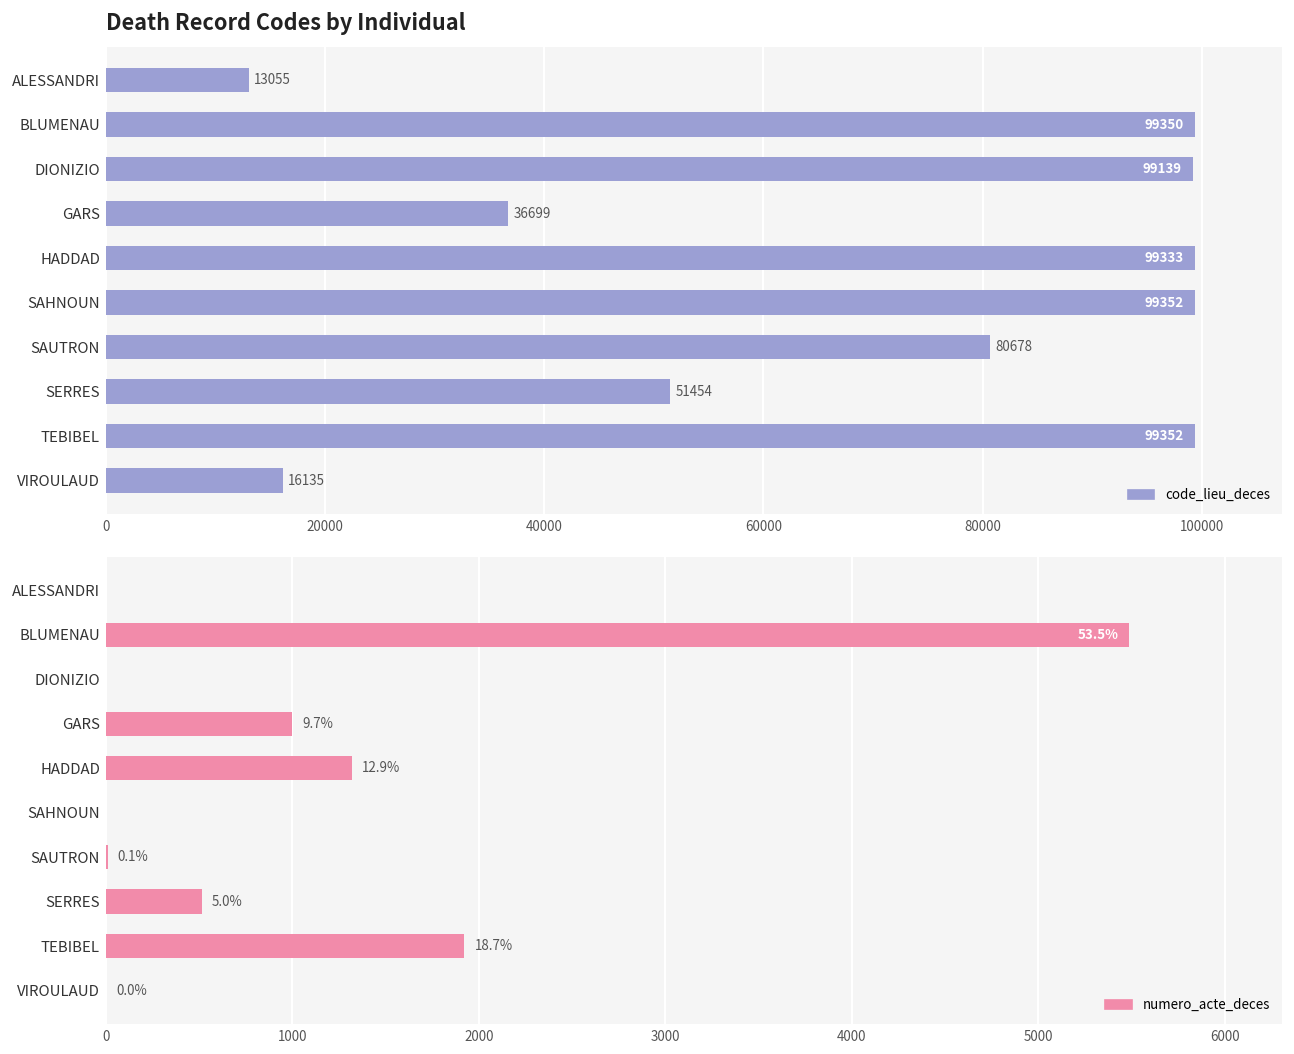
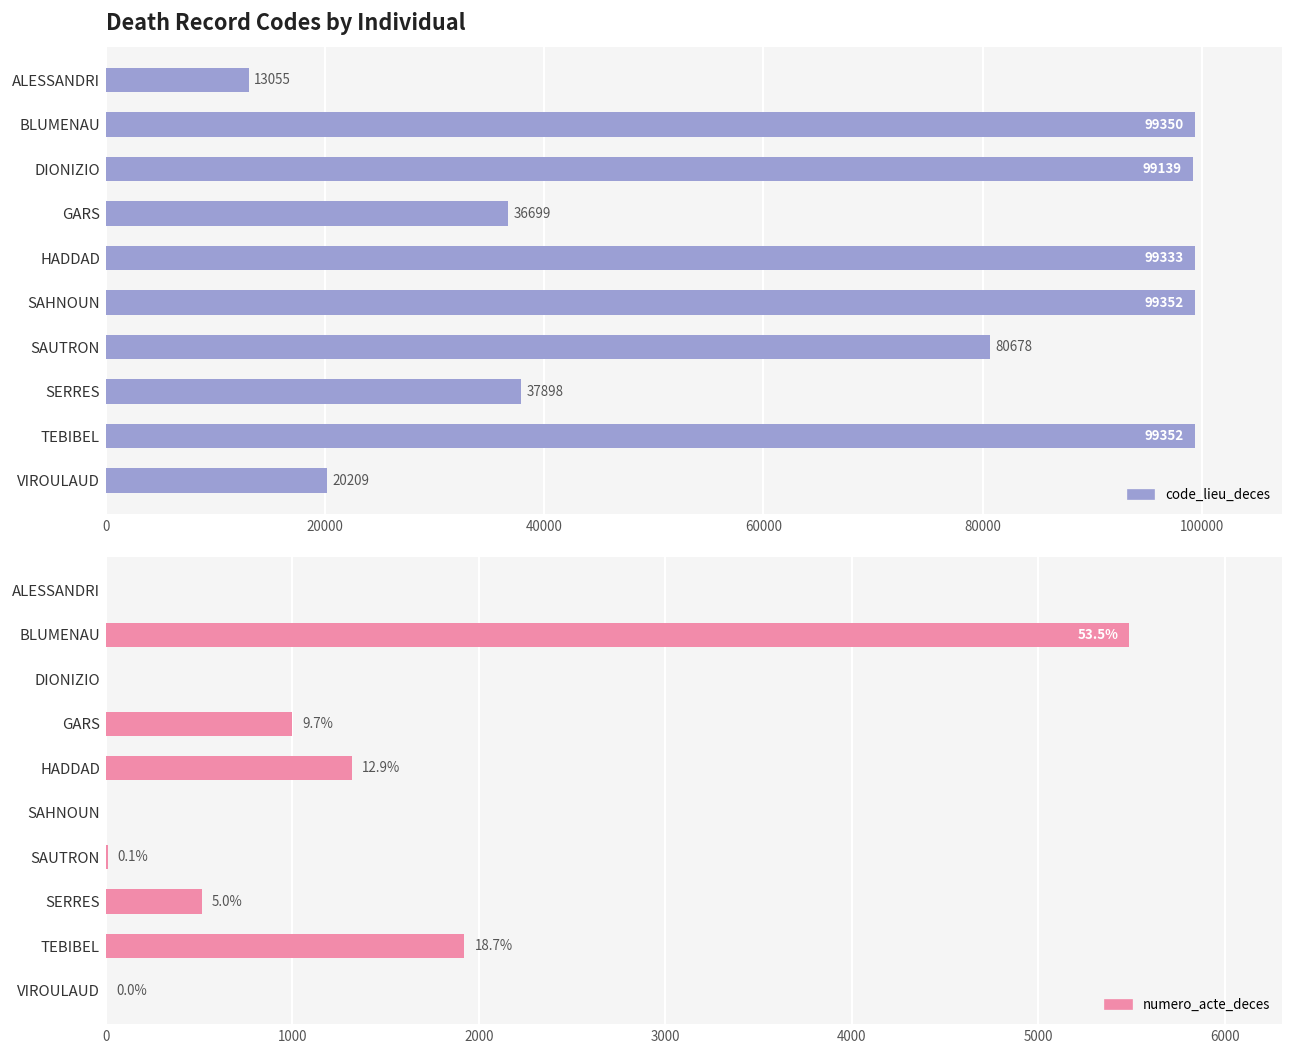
Death Record Codes by Individual, SERRES: 51454 -> 37898
Death Record Codes by Individual, VIROULAUD: 16135 -> 20209
